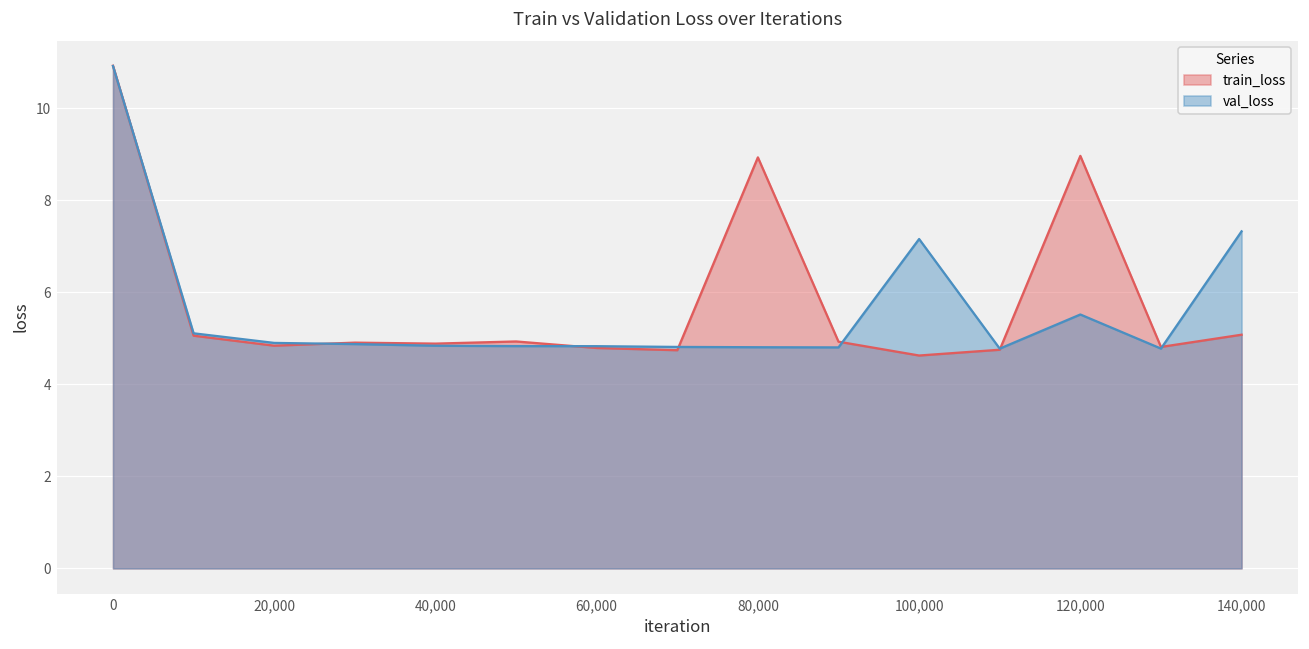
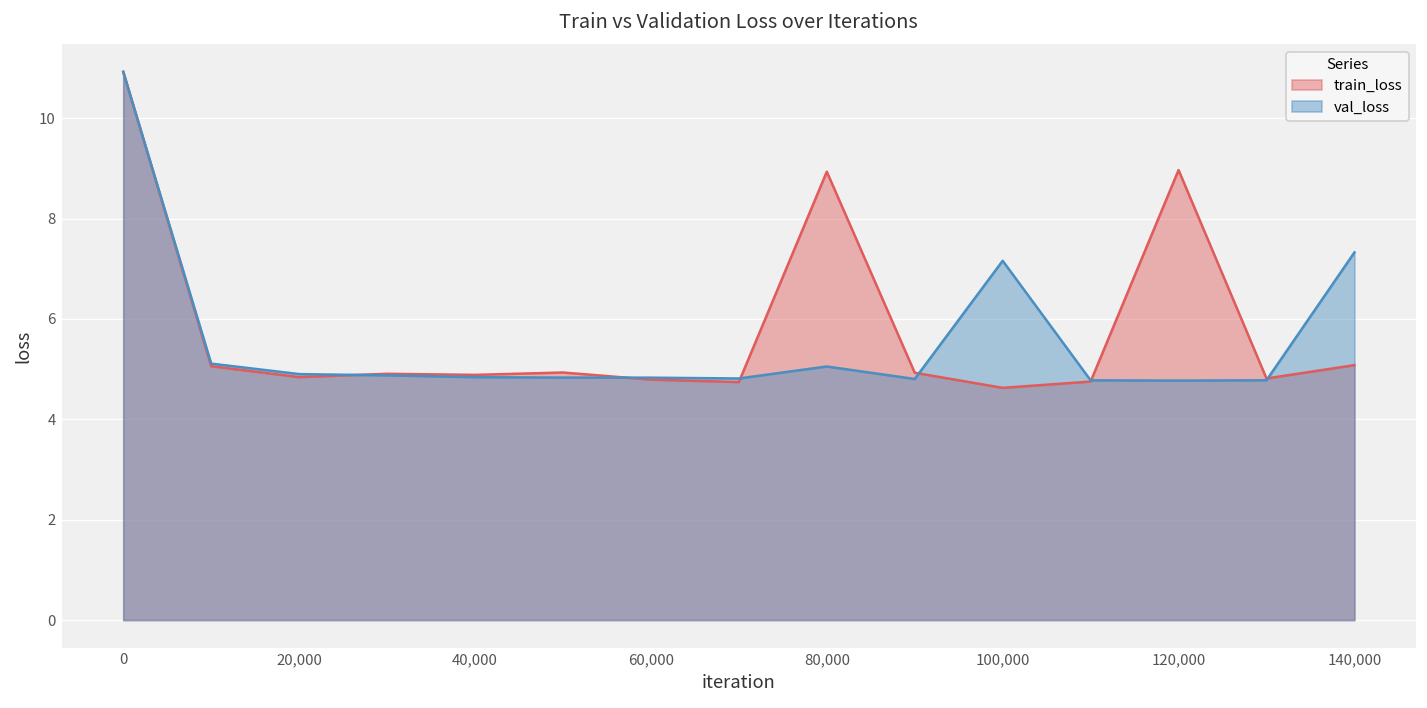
val_loss, 80,000: 4.8 -> 5.1
val_loss, 120,000: 5.5 -> 4.8
